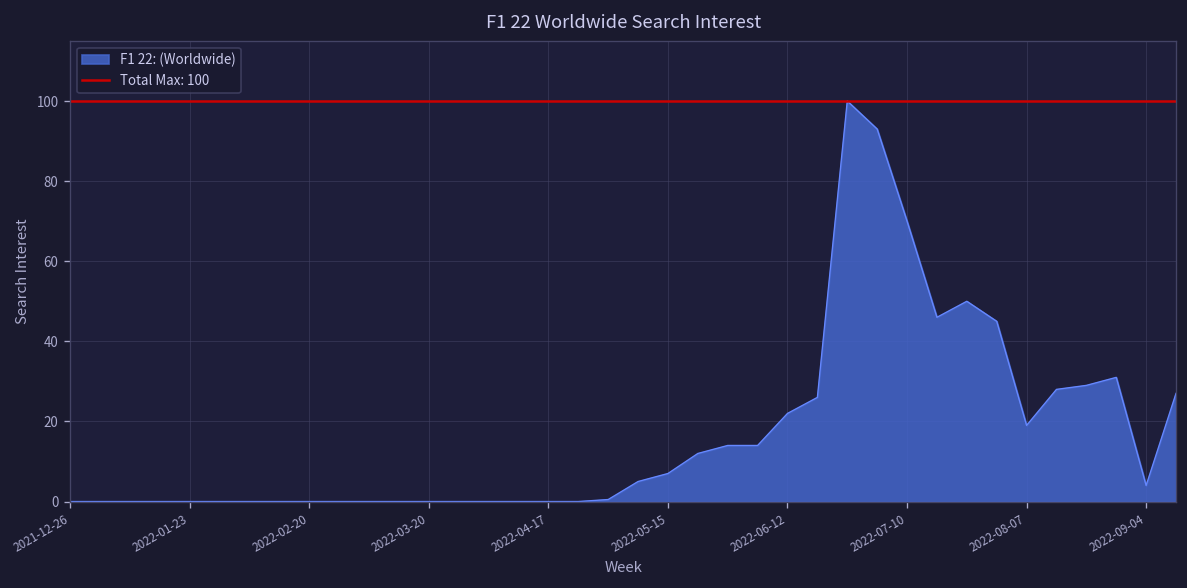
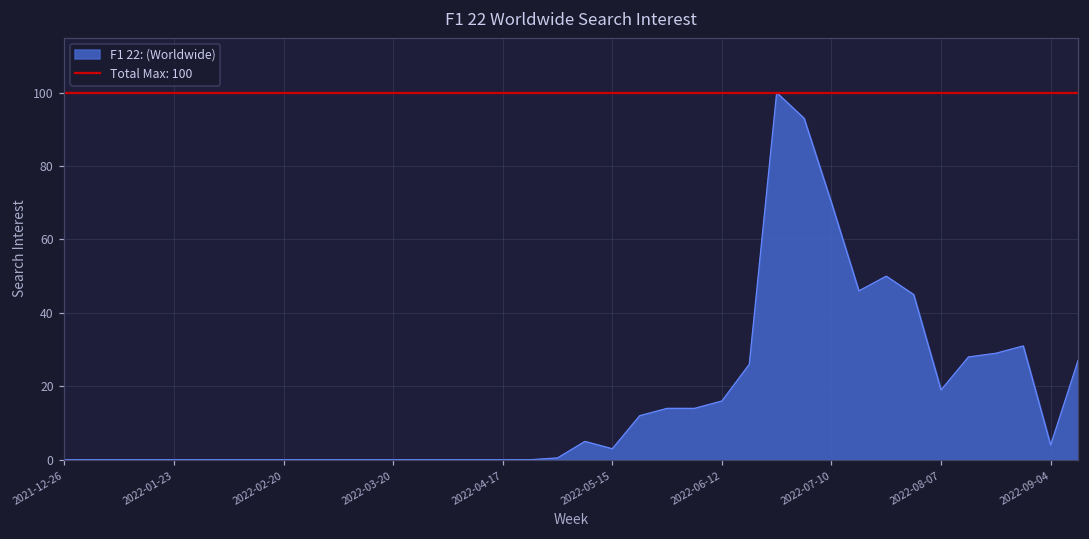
2022-05-15: 7 -> 3
2022-06-12: 22 -> 16
